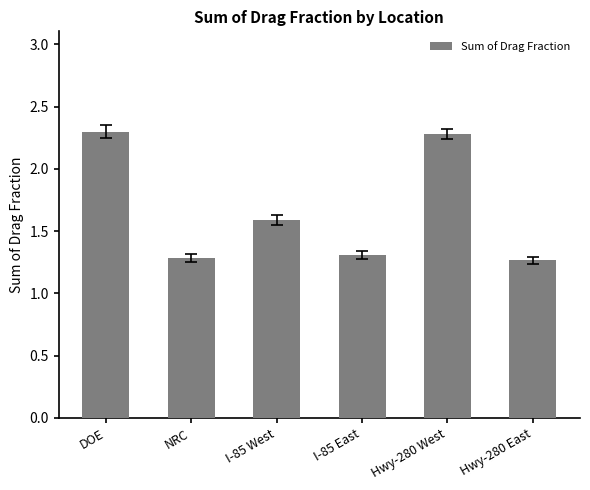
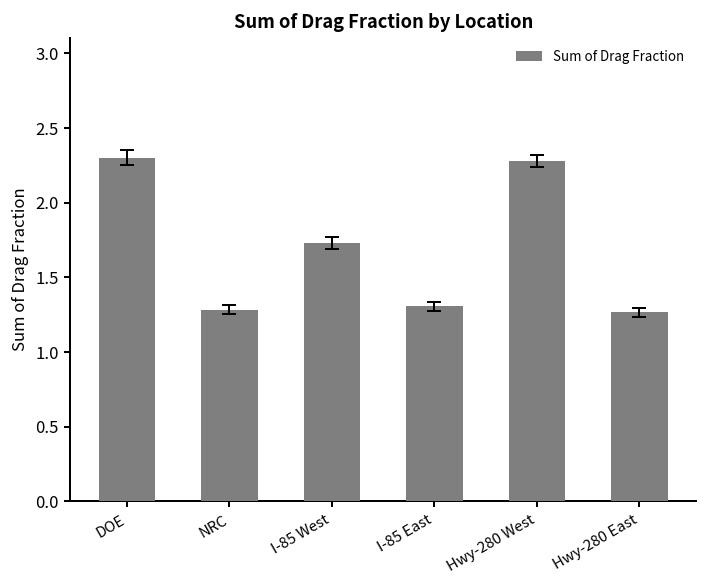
Sum of Drag Fraction, I-85 West: 1.59 -> 1.73
